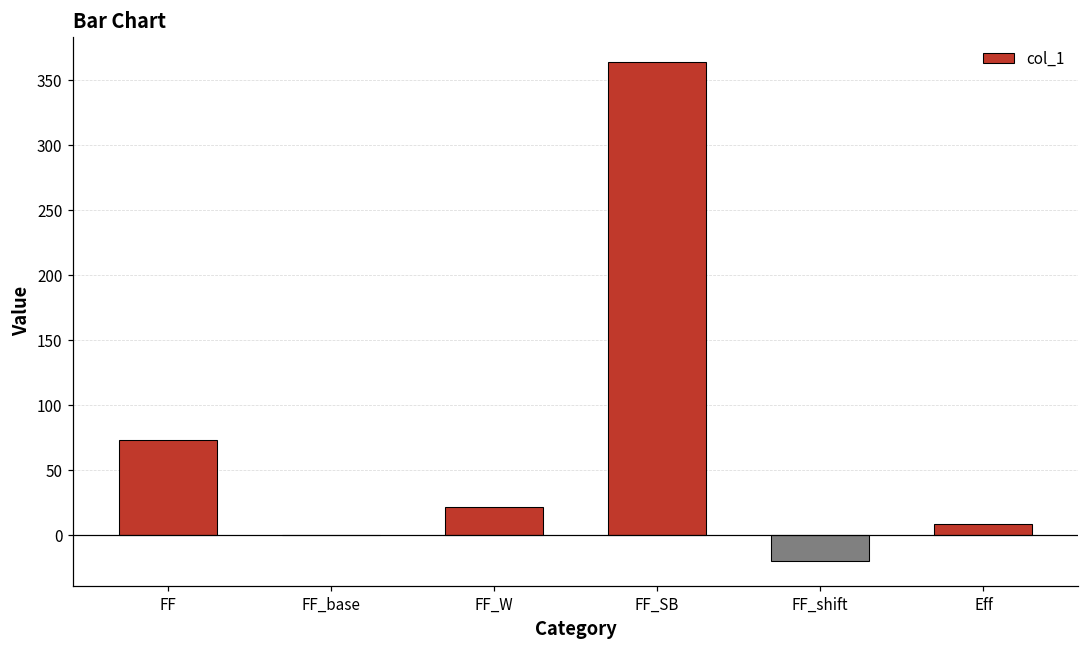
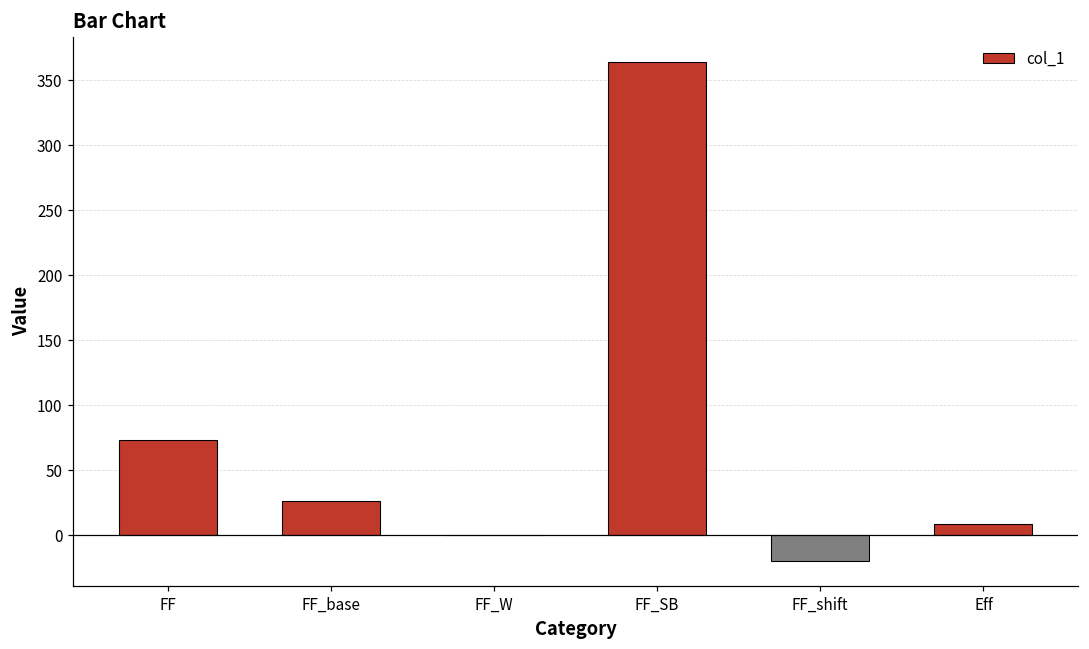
FF_base: 1 -> 26
FF_W: 22 -> 0
